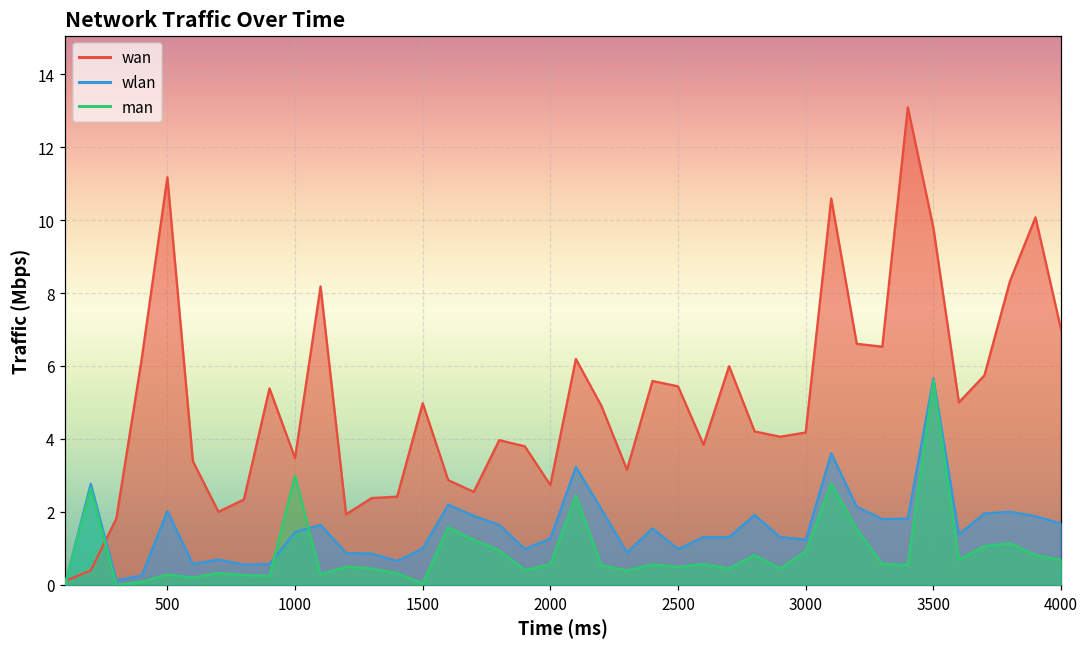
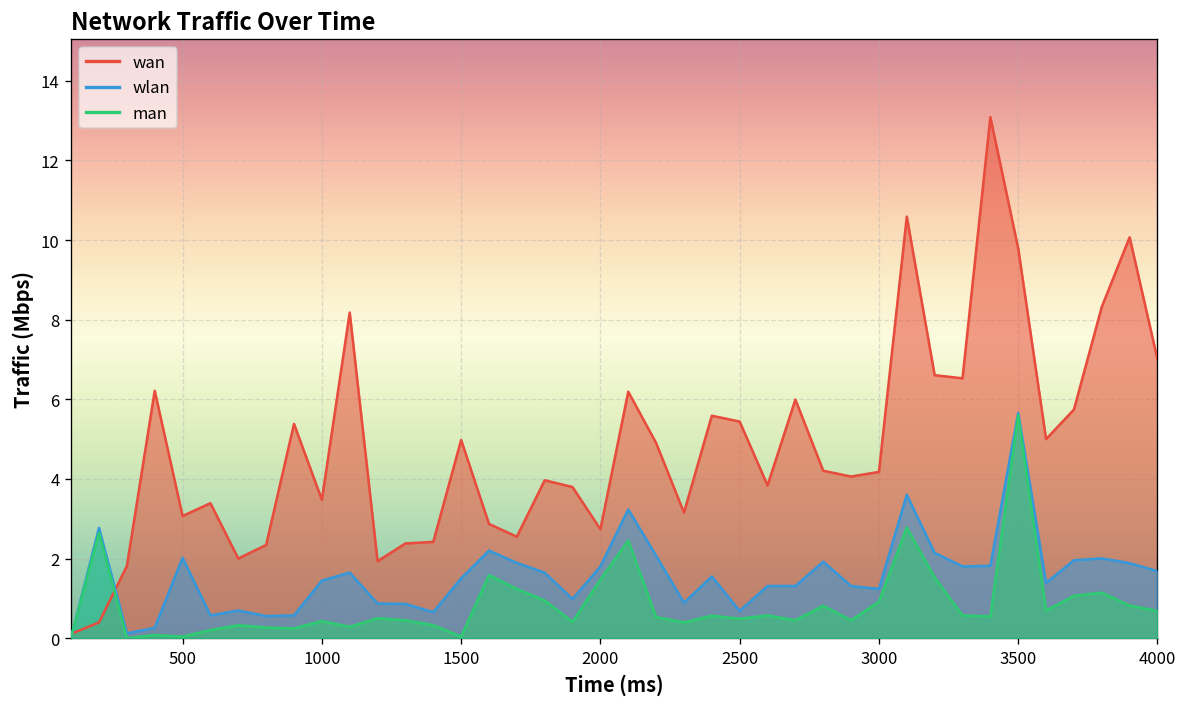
wan, 500: 11.2 -> 3.1
man, 500: 0.3 -> 0.0
man, 1000: 3.0 -> 0.4
wlan, 1500: 1.0 -> 1.5
wlan, 2000: 1.3 -> 1.8
man, 2000: 0.6 -> 1.5
wlan, 2500: 1.0 -> 0.7
